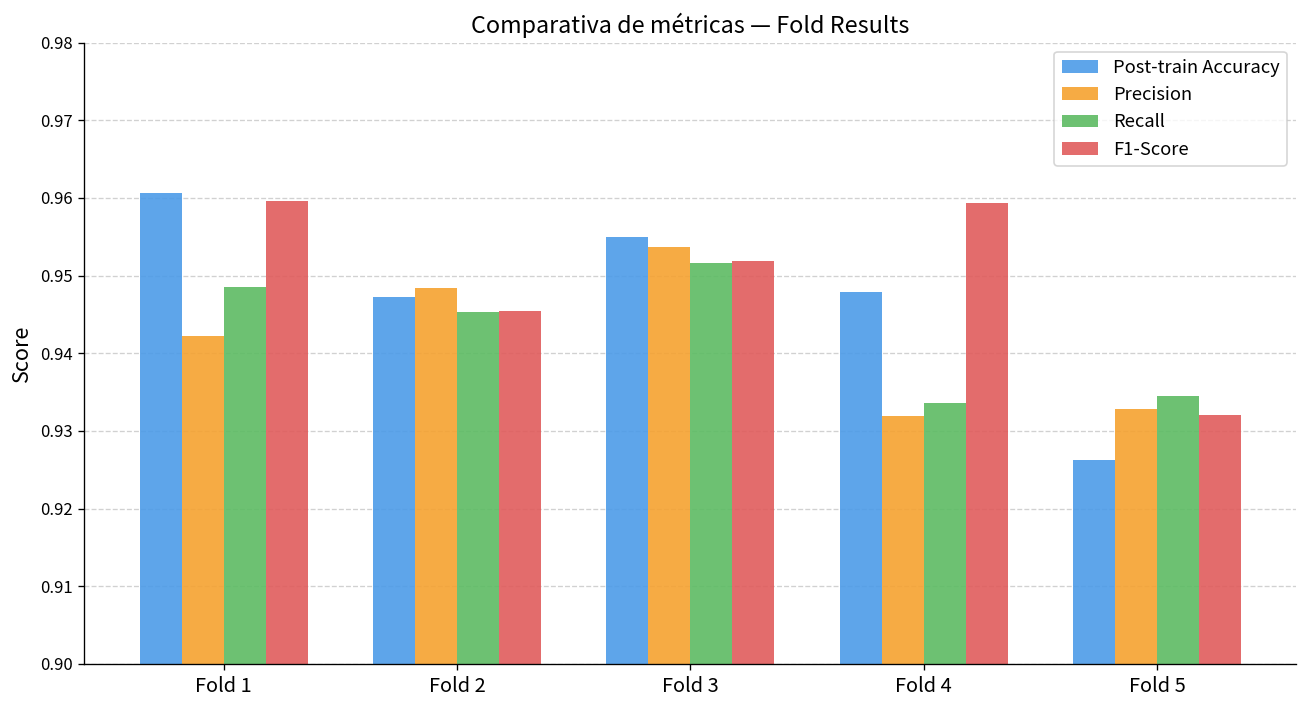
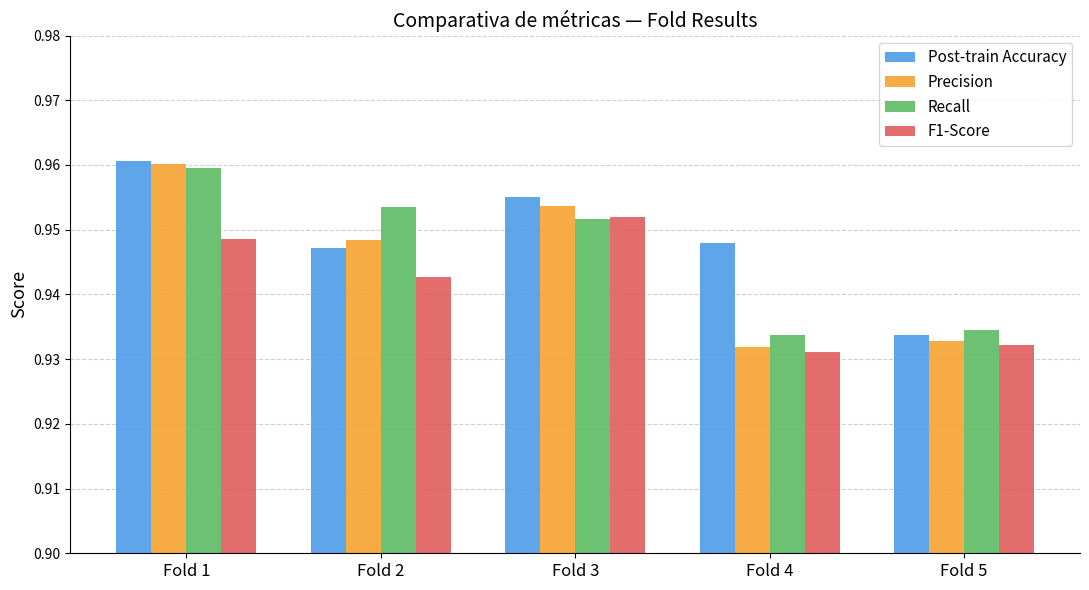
Precision, Fold 1: 0.942 -> 0.960
Recall, Fold 1: 0.949 -> 0.959
F1-Score, Fold 1: 0.960 -> 0.949
Recall, Fold 2: 0.945 -> 0.953
F1-Score, Fold 2: 0.946 -> 0.943
F1-Score, Fold 4: 0.959 -> 0.931
Post-train Accuracy, Fold 5: 0.926 -> 0.934
